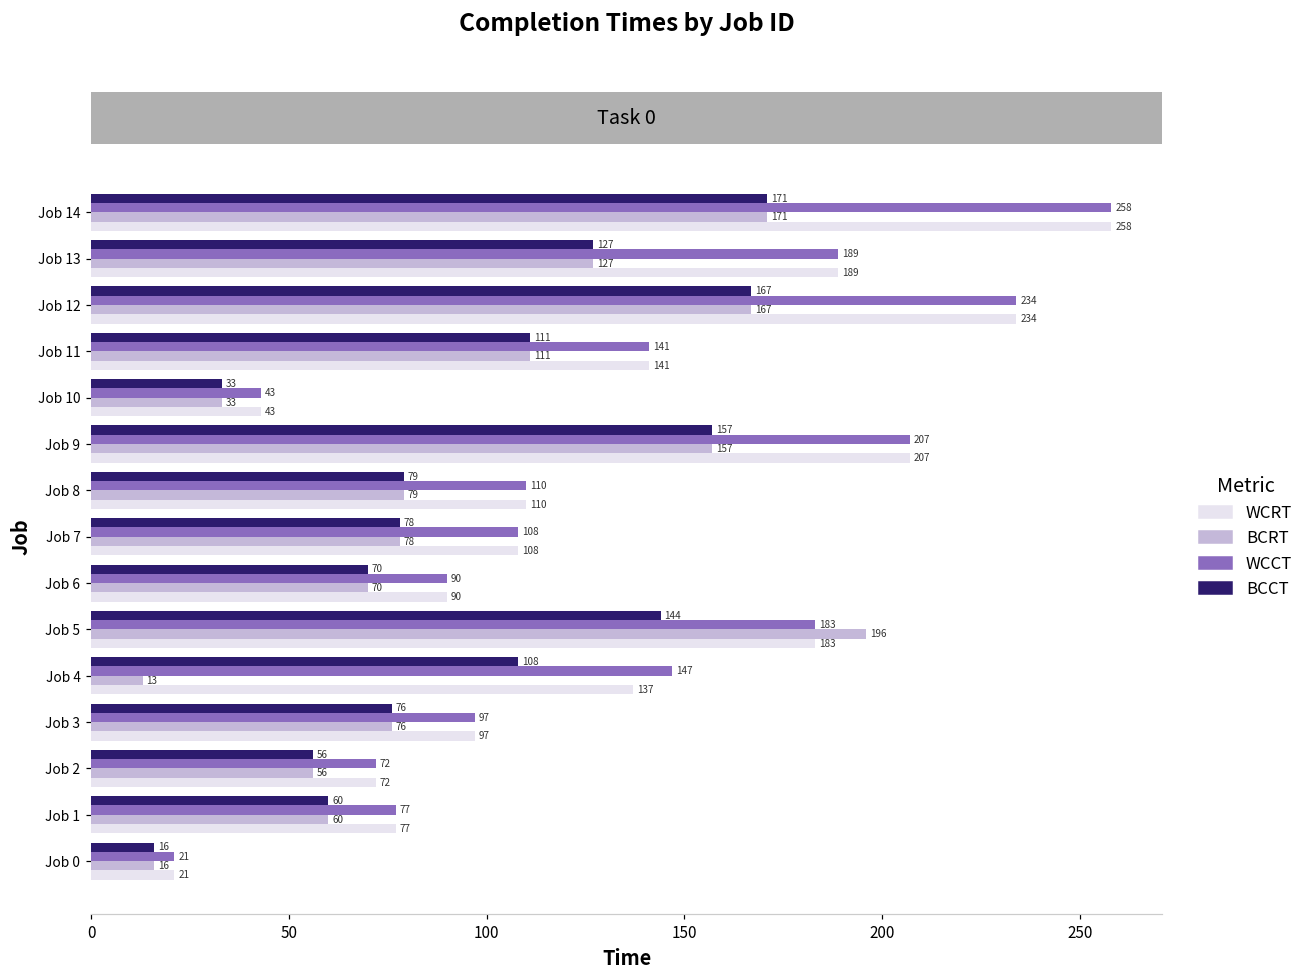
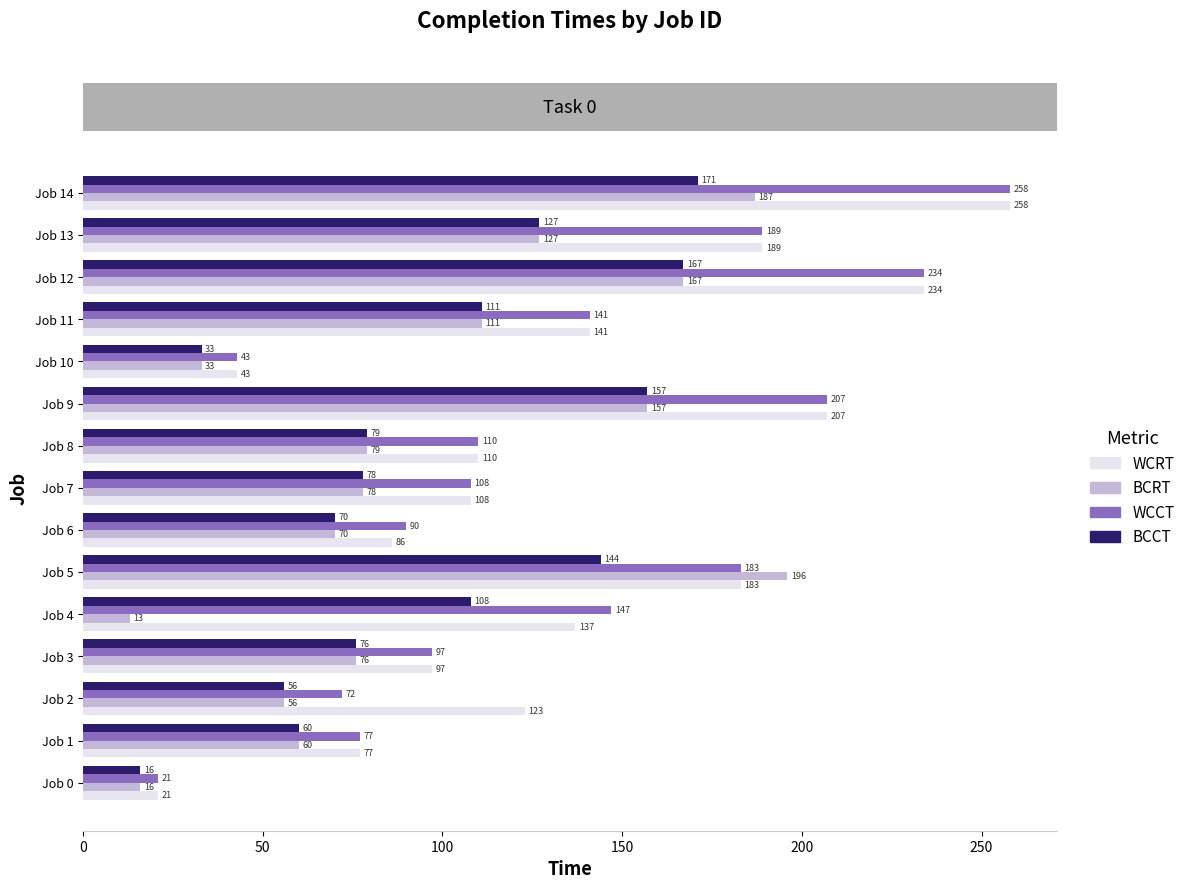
BCRT, Job 14: 171 -> 187
WCRT, Job 6: 90 -> 86
WCRT, Job 2: 72 -> 123
